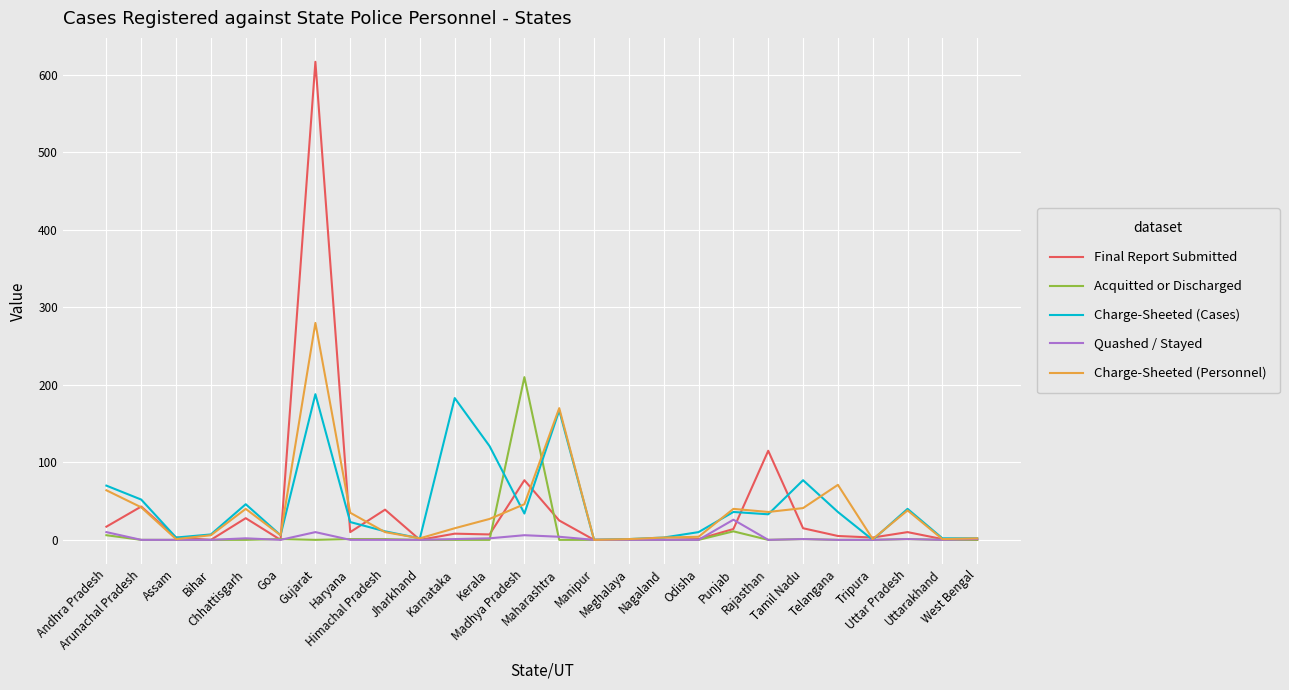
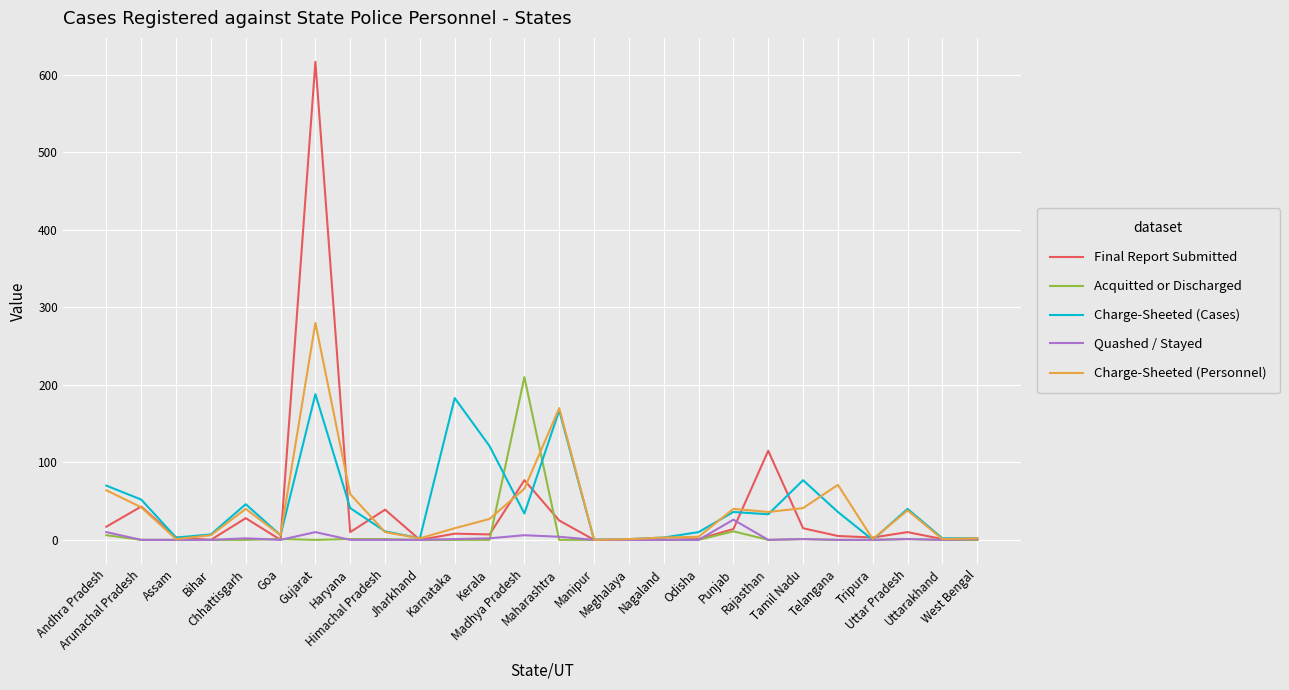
Charge-Sheeted (Cases), Haryana: 20 -> 40
Charge-Sheeted (Personnel), Haryana: 40 -> 60
Charge-Sheeted (Personnel), Madhya Pradesh: 50 -> 70
